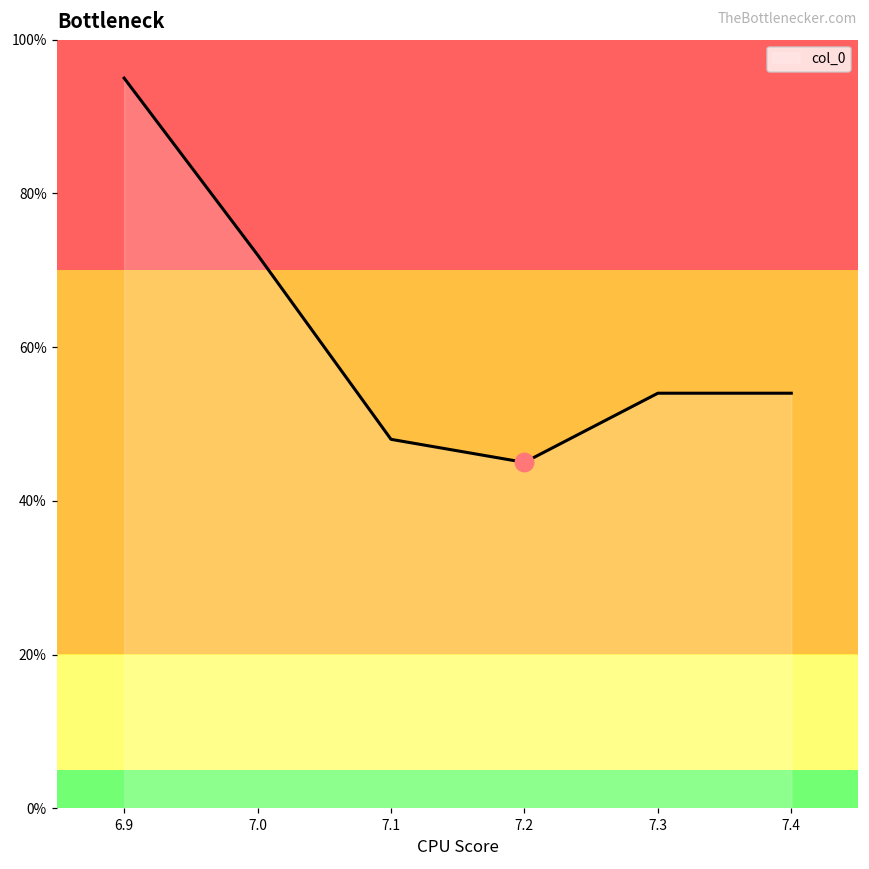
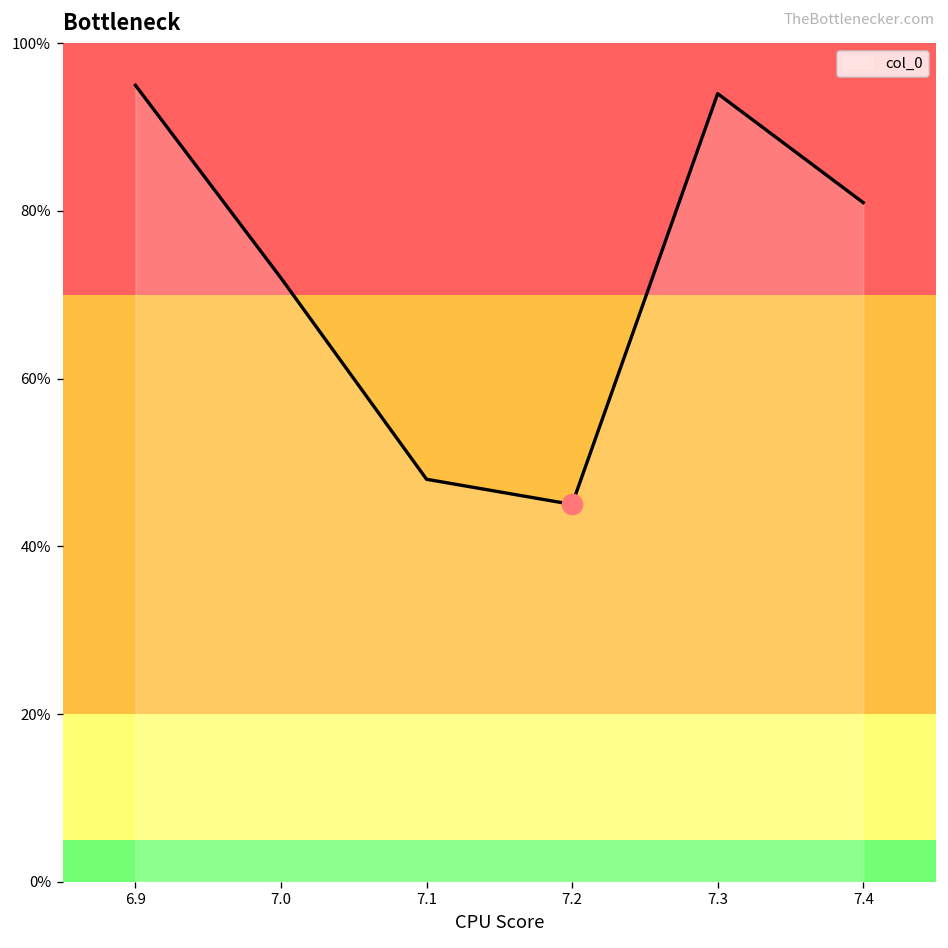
col_0, 7.3: 54% -> 94%
col_0, 7.4: 54% -> 81%
